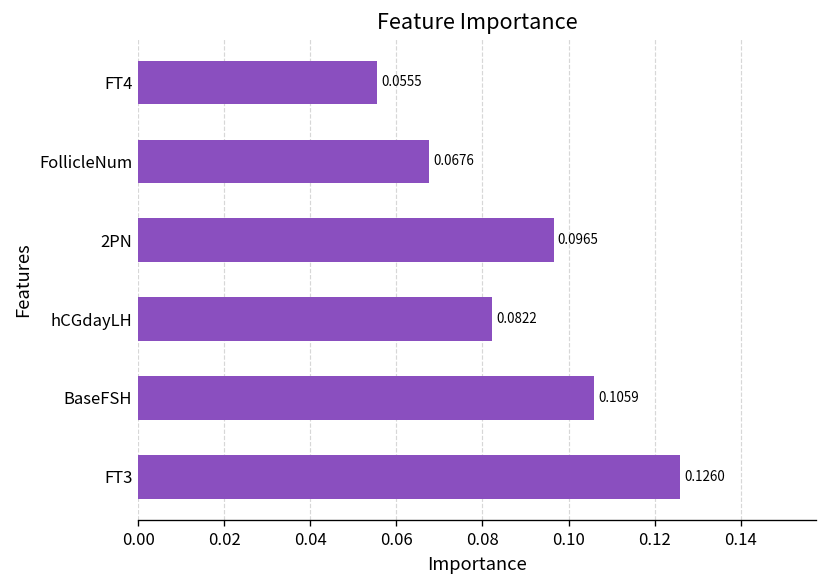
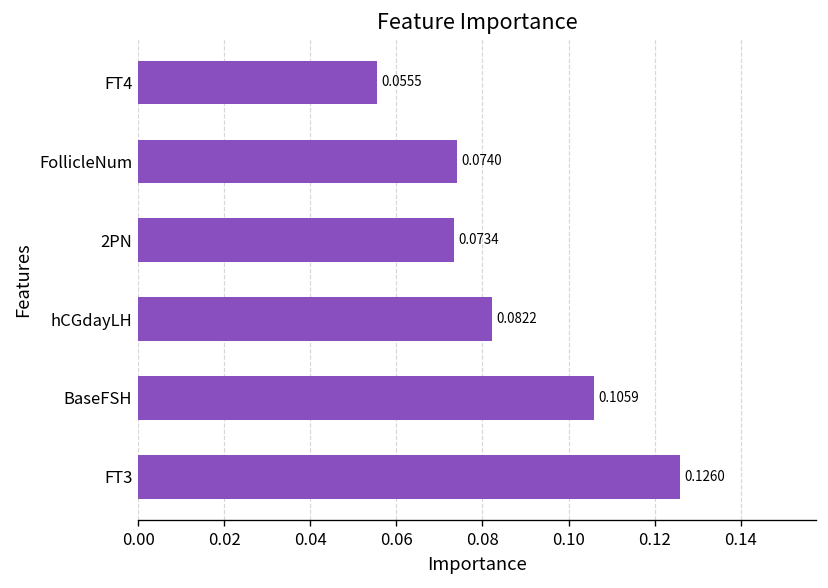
FollicleNum: 0.0676 -> 0.0740
2PN: 0.0965 -> 0.0734
